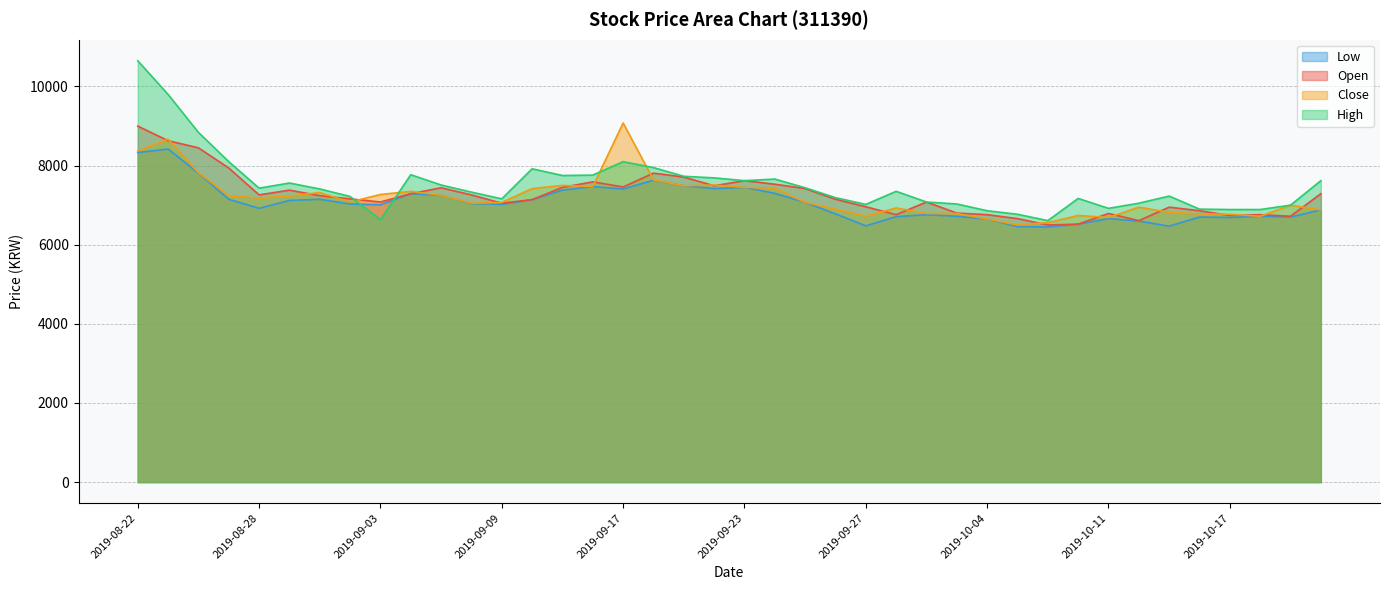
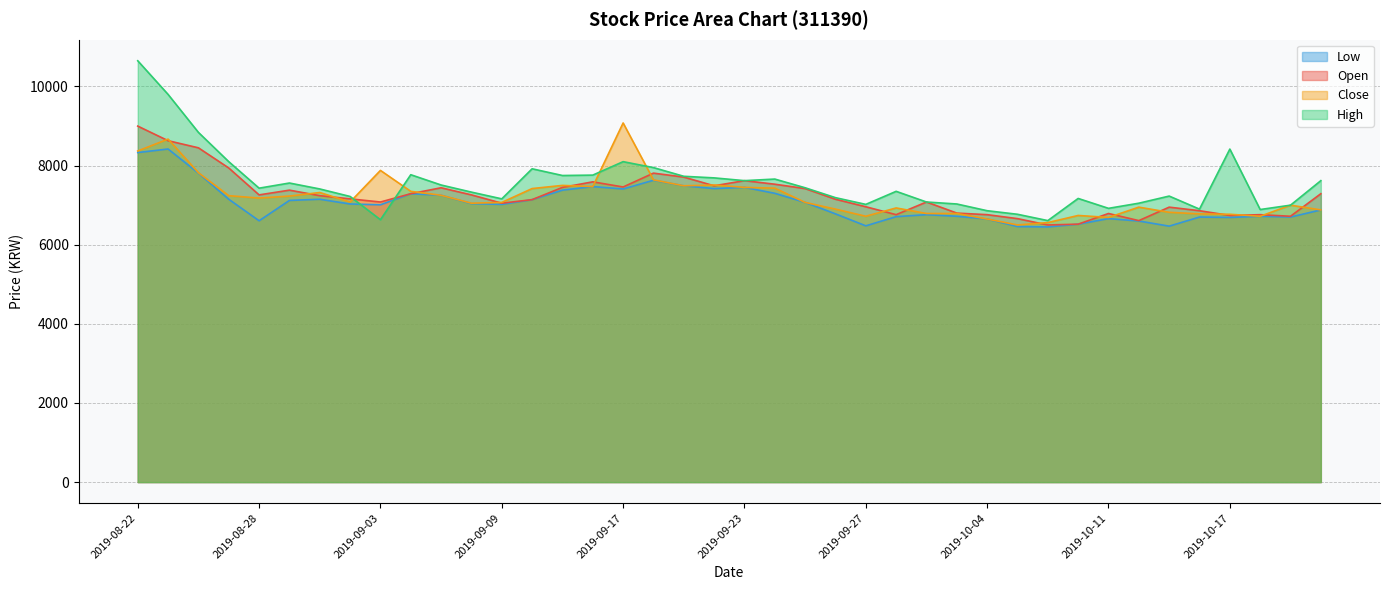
Low, 2019-08-28: 6900 -> 6600
Close, 2019-09-03: 7300 -> 7900
High, 2019-10-17: 6900 -> 8400
